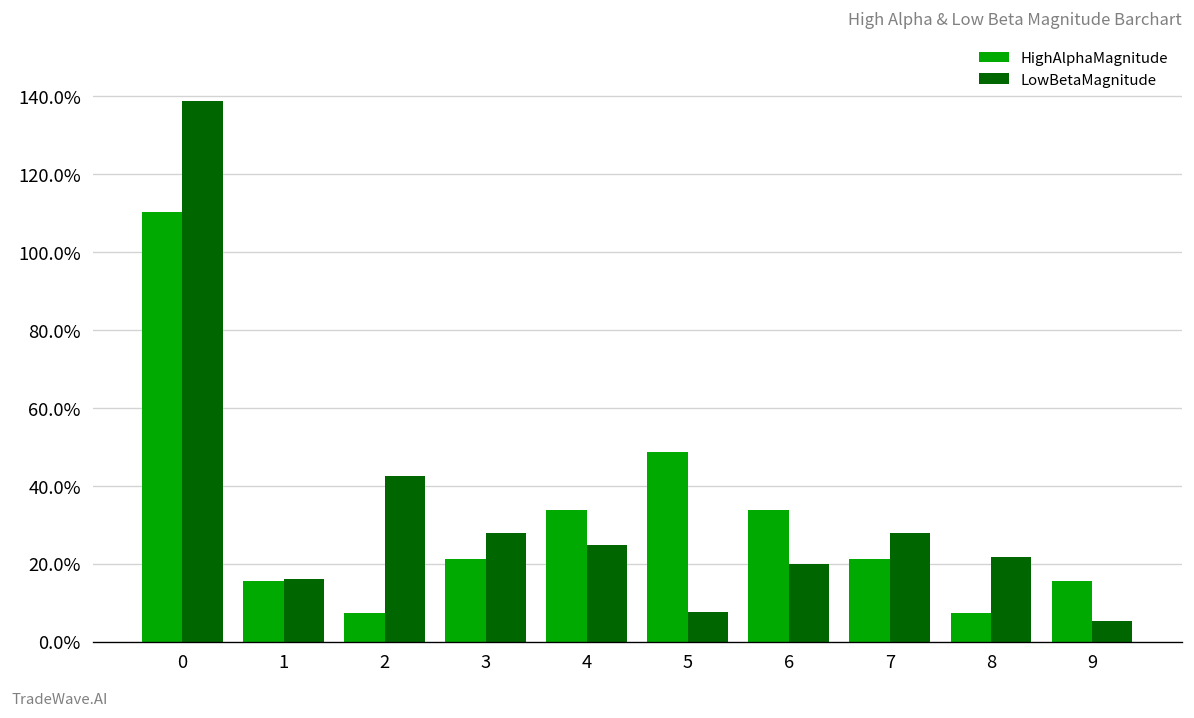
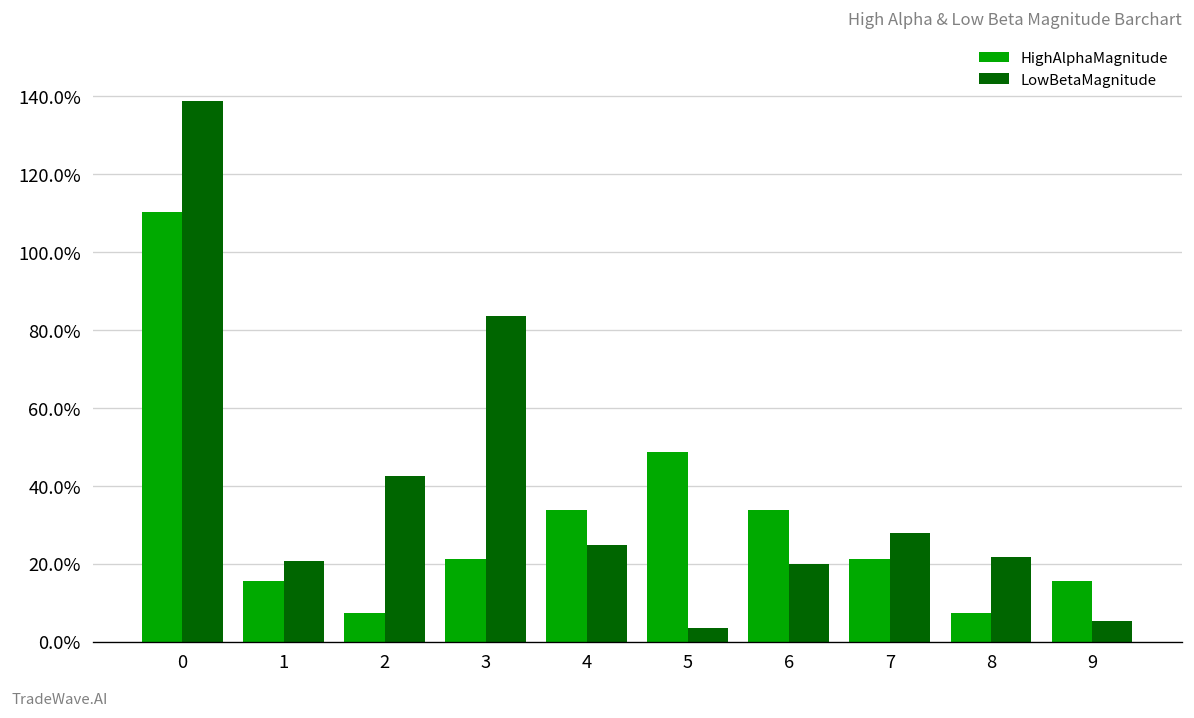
LowBetaMagnitude, 1: 16% -> 21%
LowBetaMagnitude, 3: 28% -> 83%
LowBetaMagnitude, 5: 8% -> 3%
